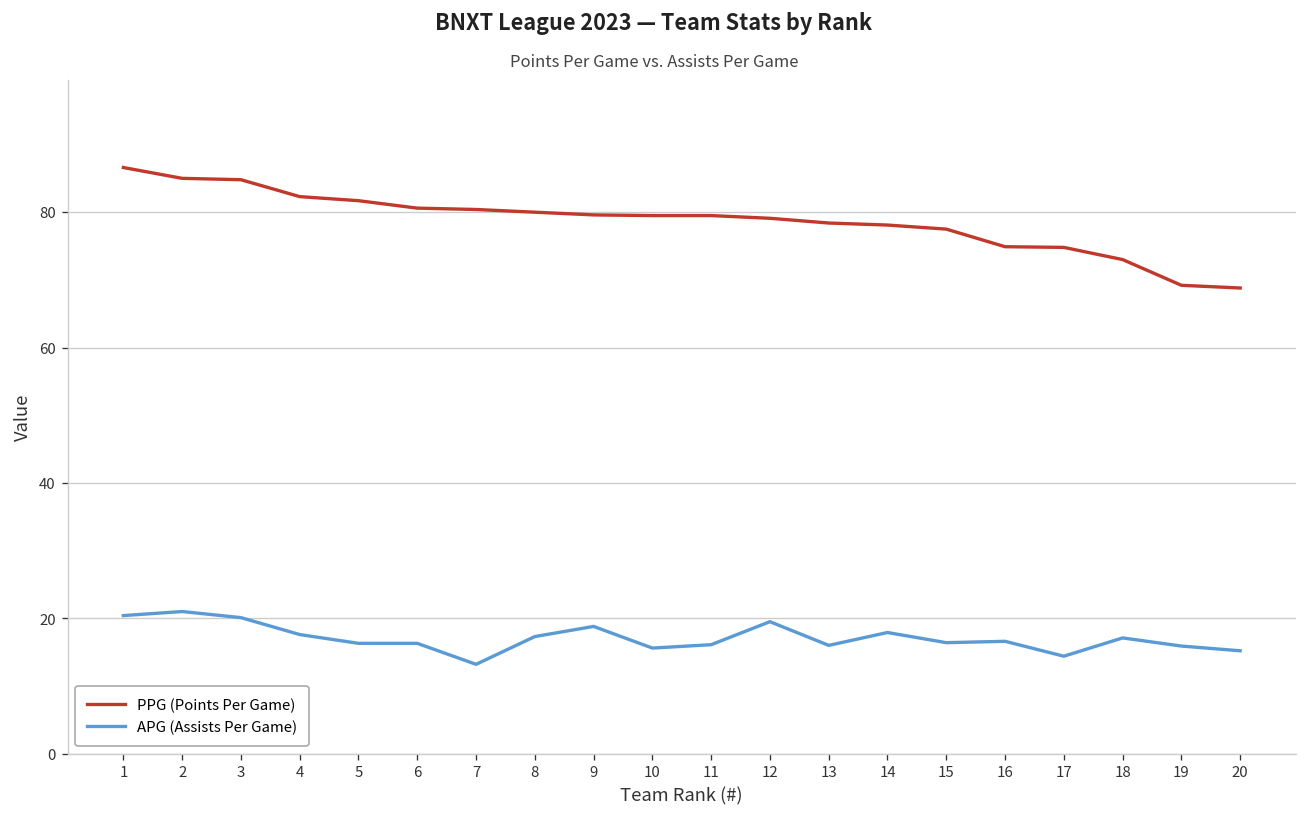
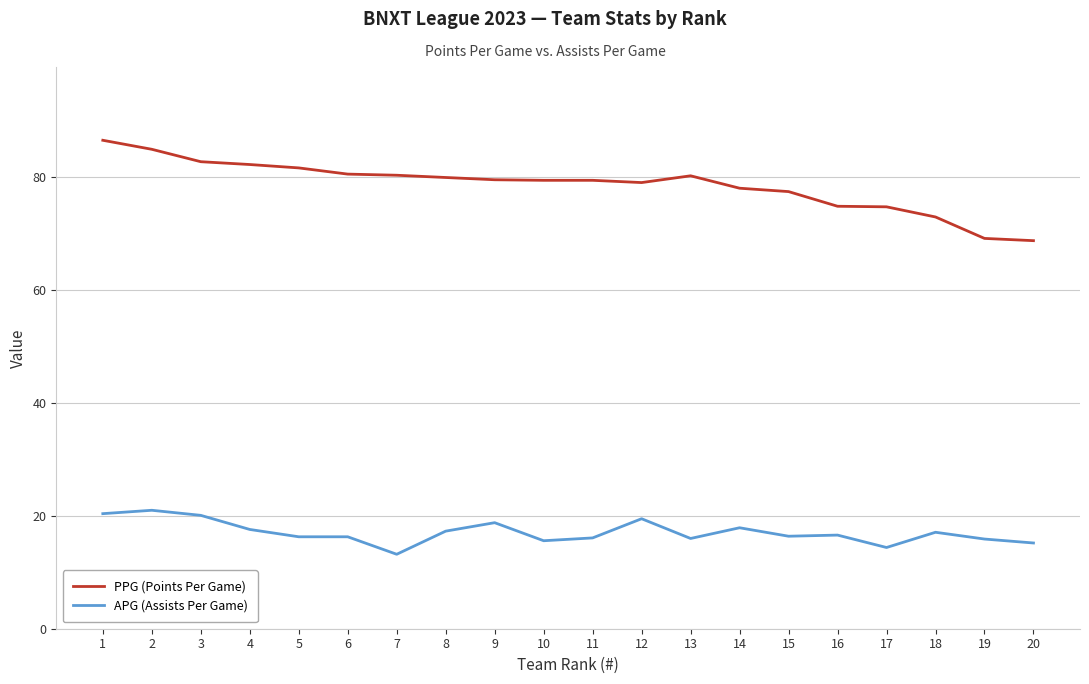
PPG (Points Per Game), 3: 85 -> 83
PPG (Points Per Game), 13: 78 -> 80
